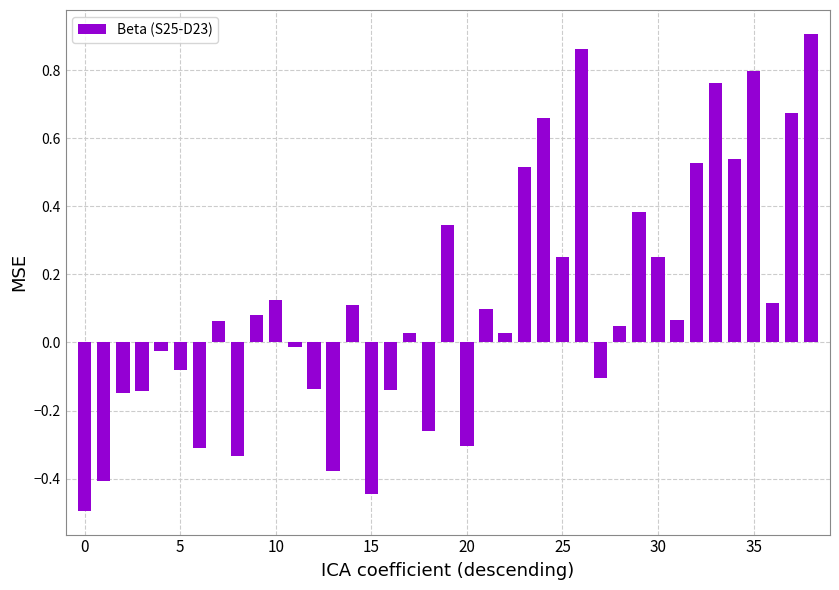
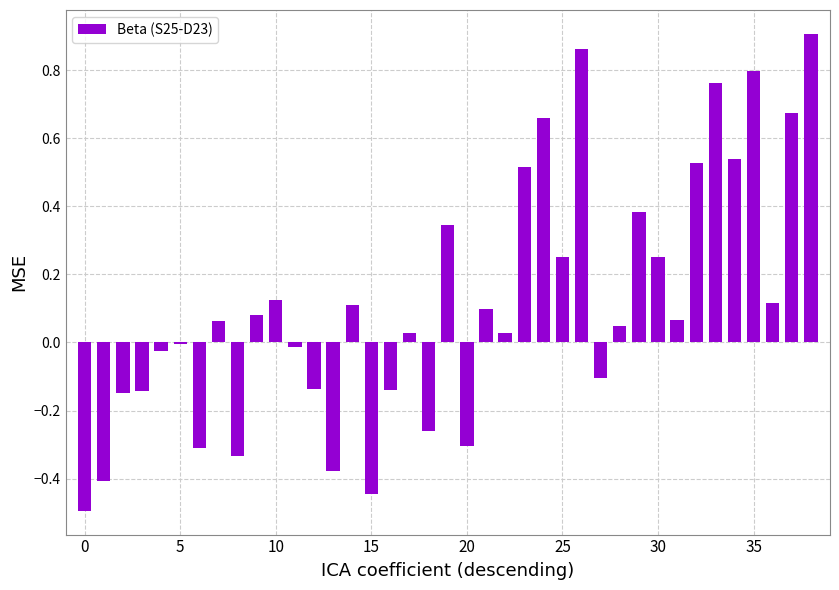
5: -0.08 -> 0.00
